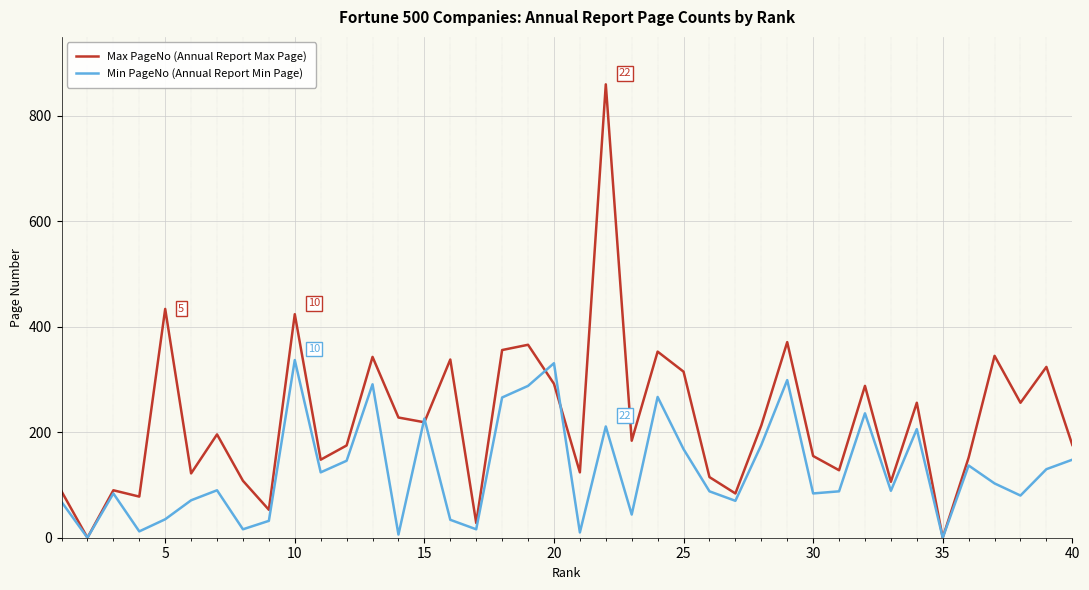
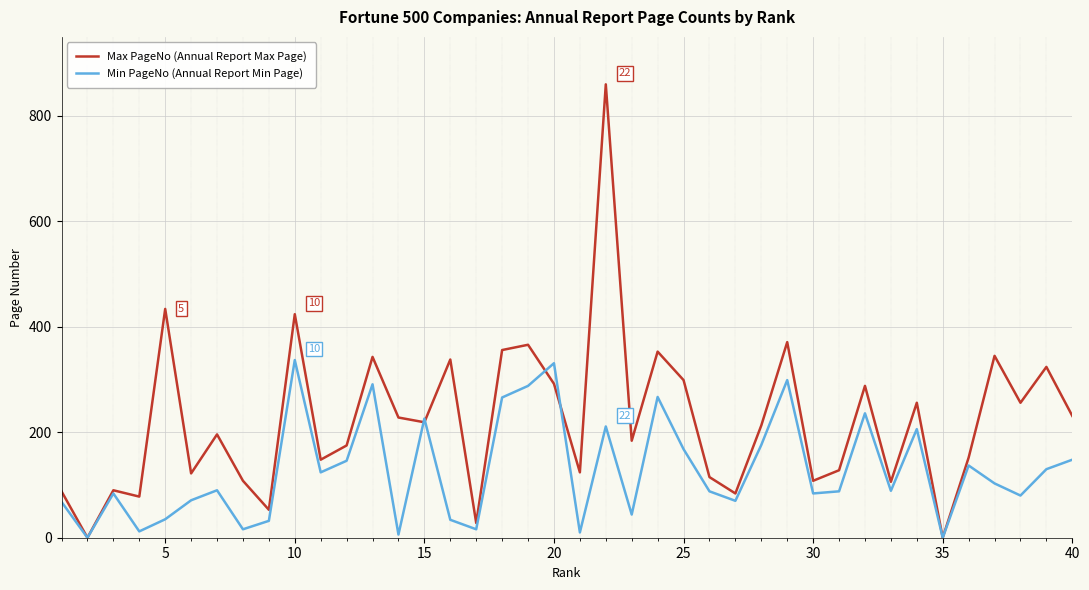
Max PageNo (Annual Report Max Page), 25: 320 -> 300
Max PageNo (Annual Report Max Page), 30: 160 -> 110
Max PageNo (Annual Report Max Page), 40: 180 -> 230
